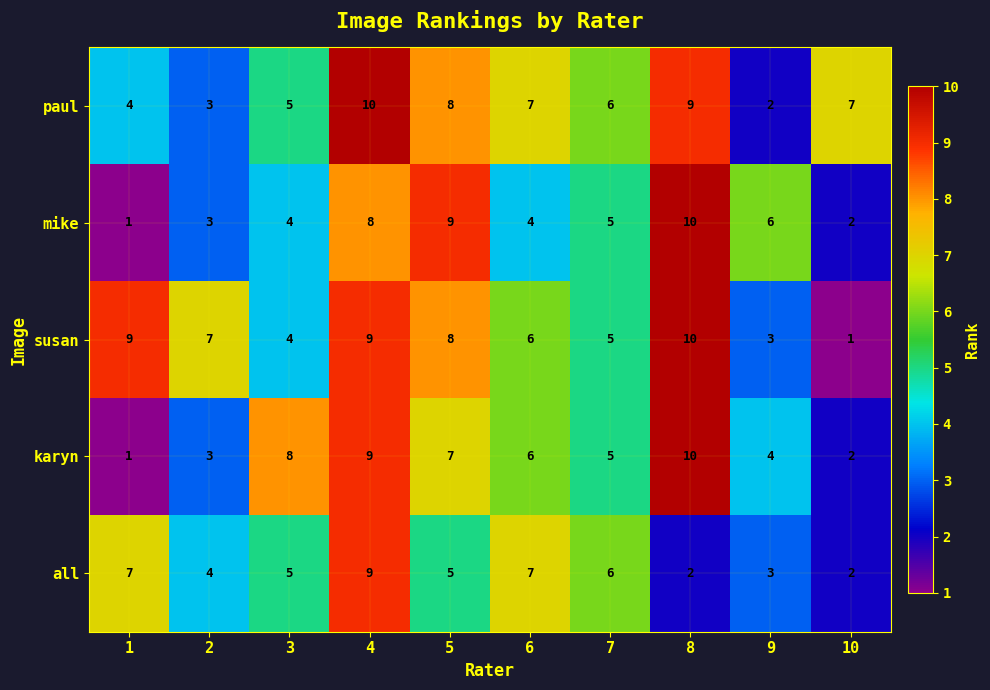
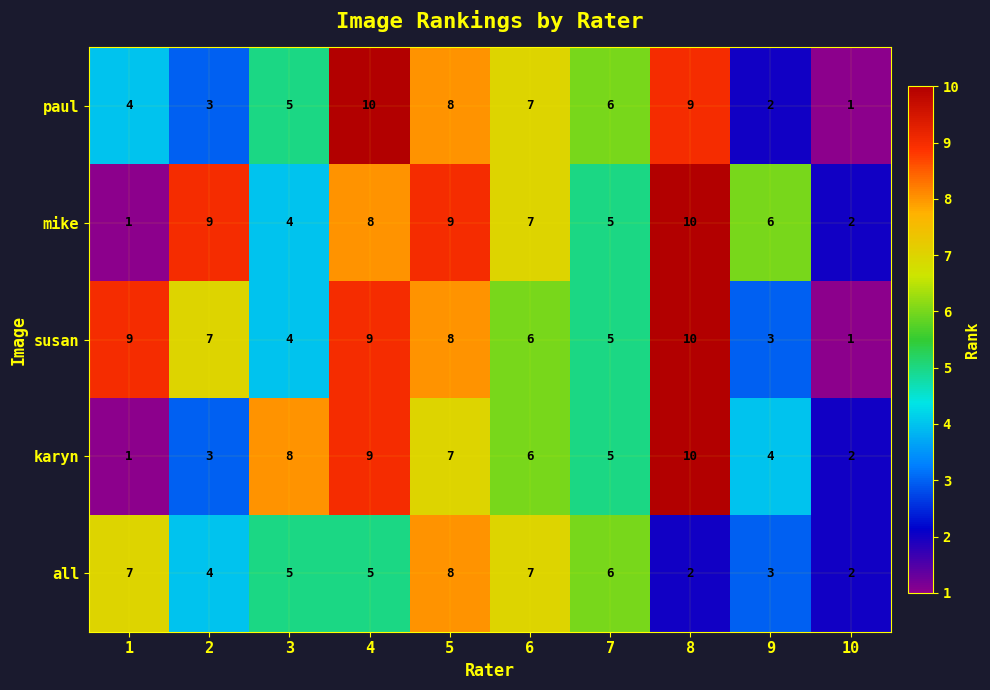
paul, 10: 7 -> 1
mike, 2: 3 -> 9
mike, 6: 4 -> 7
all, 4: 9 -> 5
all, 5: 5 -> 8
